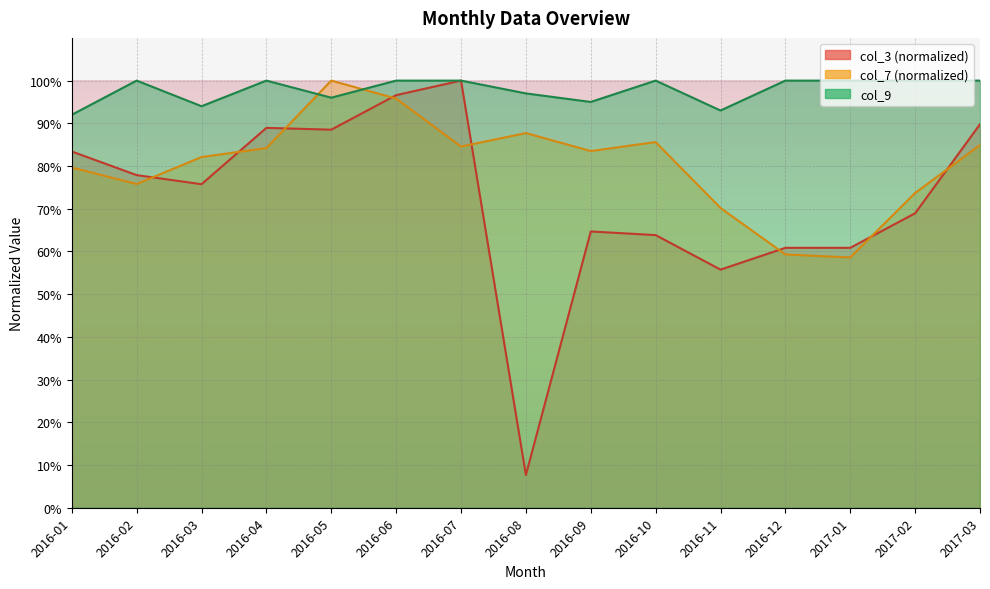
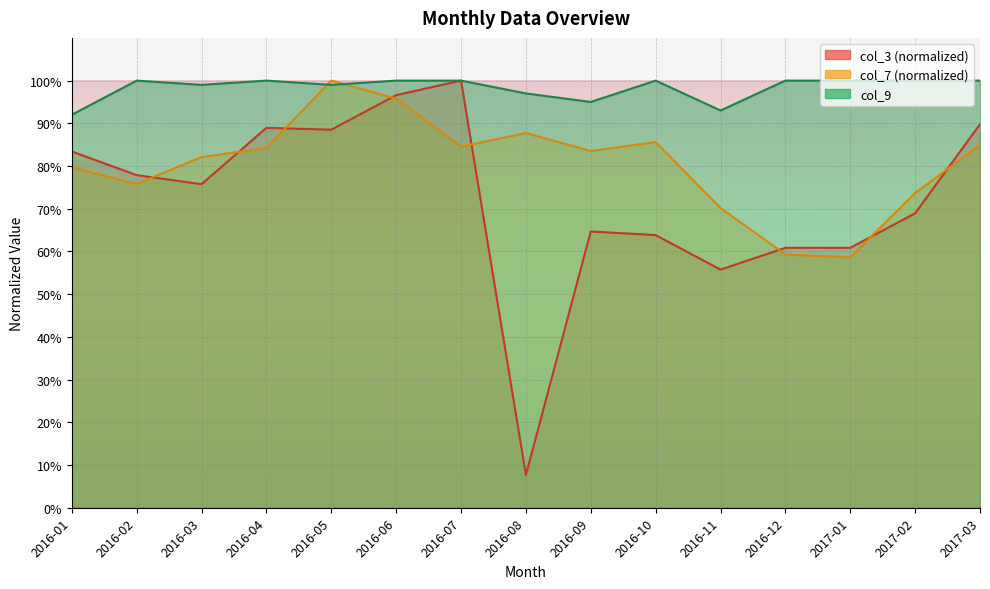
col_9, 2016-03: 94% -> 99%
col_9, 2016-05: 96% -> 99%
